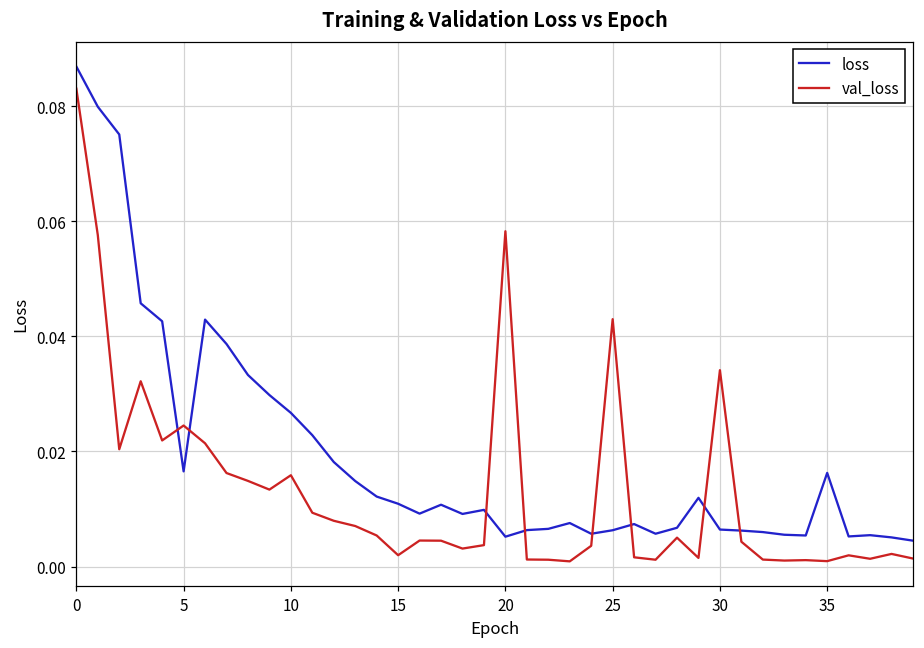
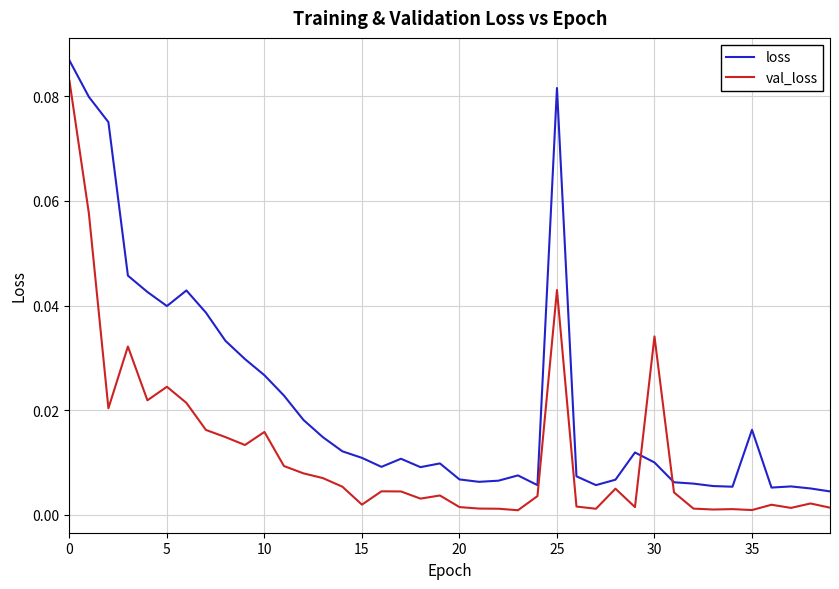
loss, 5: 0.017 -> 0.040
loss, 20: 0.005 -> 0.007
val_loss, 20: 0.058 -> 0.002
loss, 25: 0.006 -> 0.082
loss, 30: 0.006 -> 0.010
